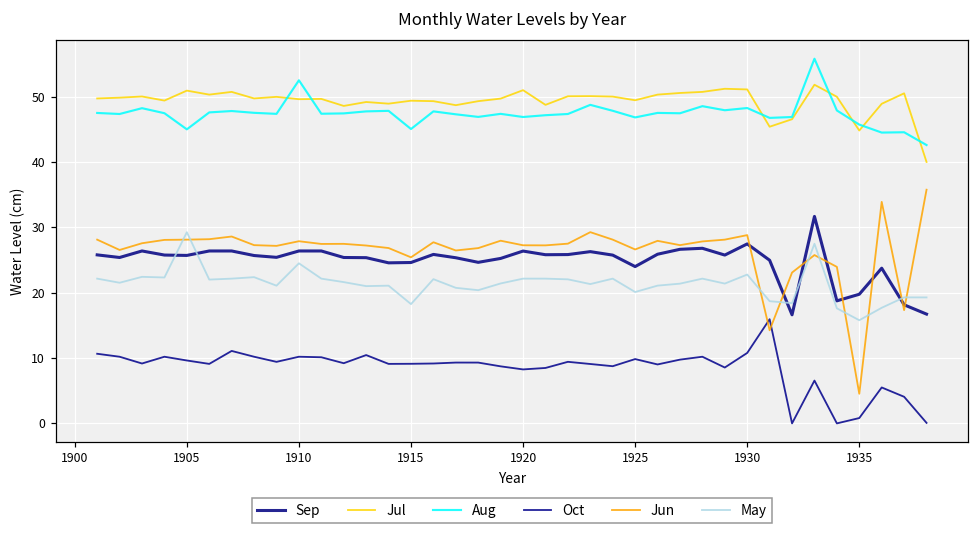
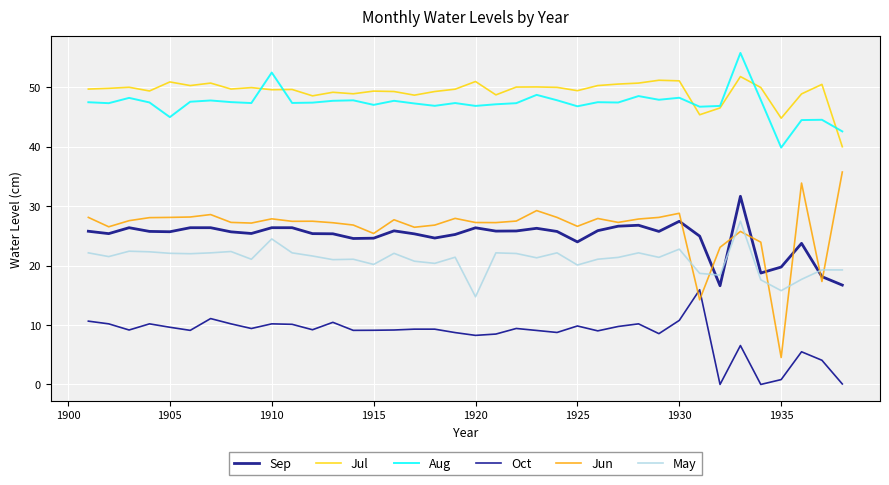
May, 1905: 29 -> 22
Aug, 1915: 45 -> 47
May, 1915: 18 -> 20
May, 1920: 22 -> 15
Aug, 1935: 46 -> 40
